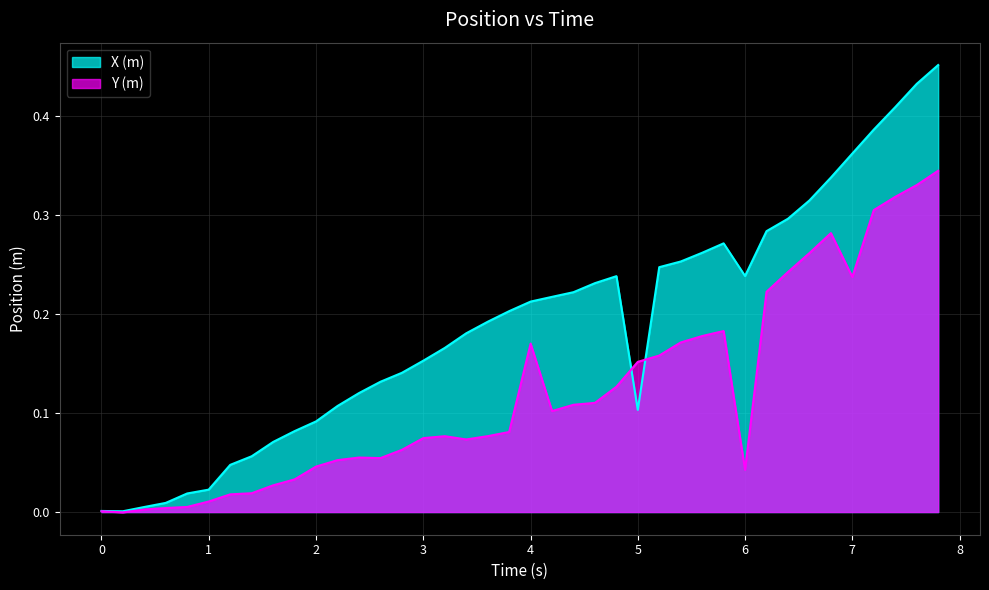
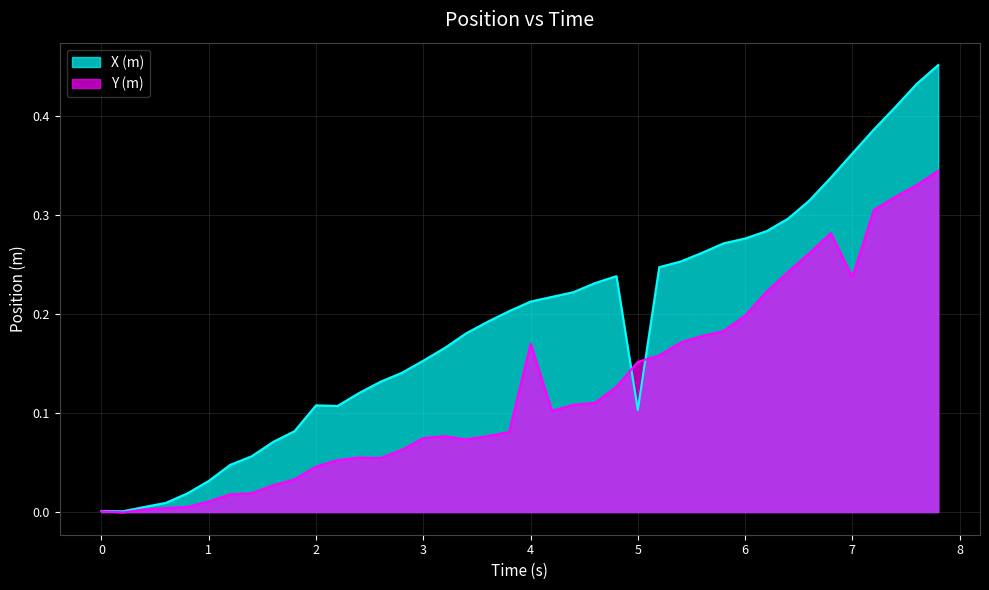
X (m), 1: 0.02 -> 0.03
X (m), 2: 0.09 -> 0.11
X (m), 6: 0.24 -> 0.28
Y (m), 6: 0.04 -> 0.20
